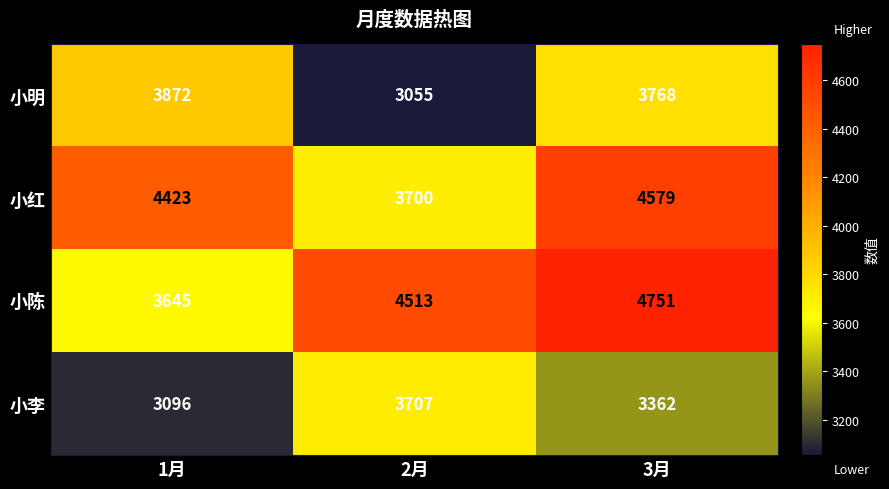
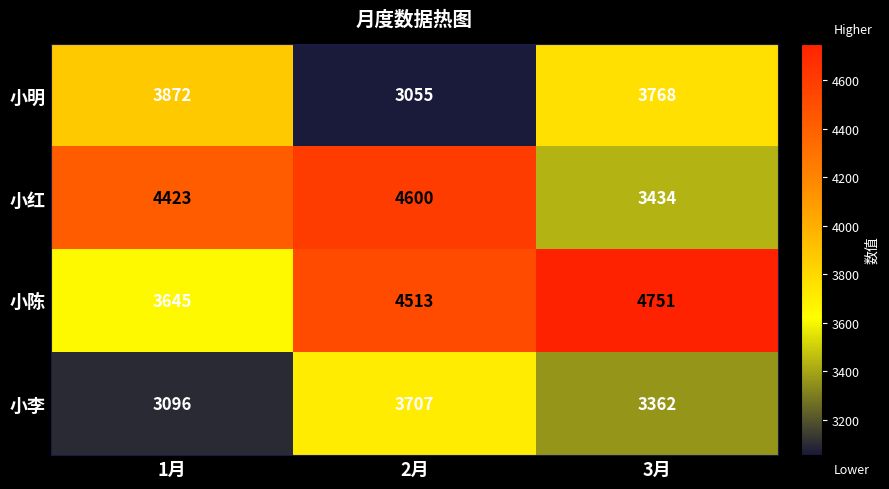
小红, 2月: 3700 -> 4600
小红, 3月: 4579 -> 3434
